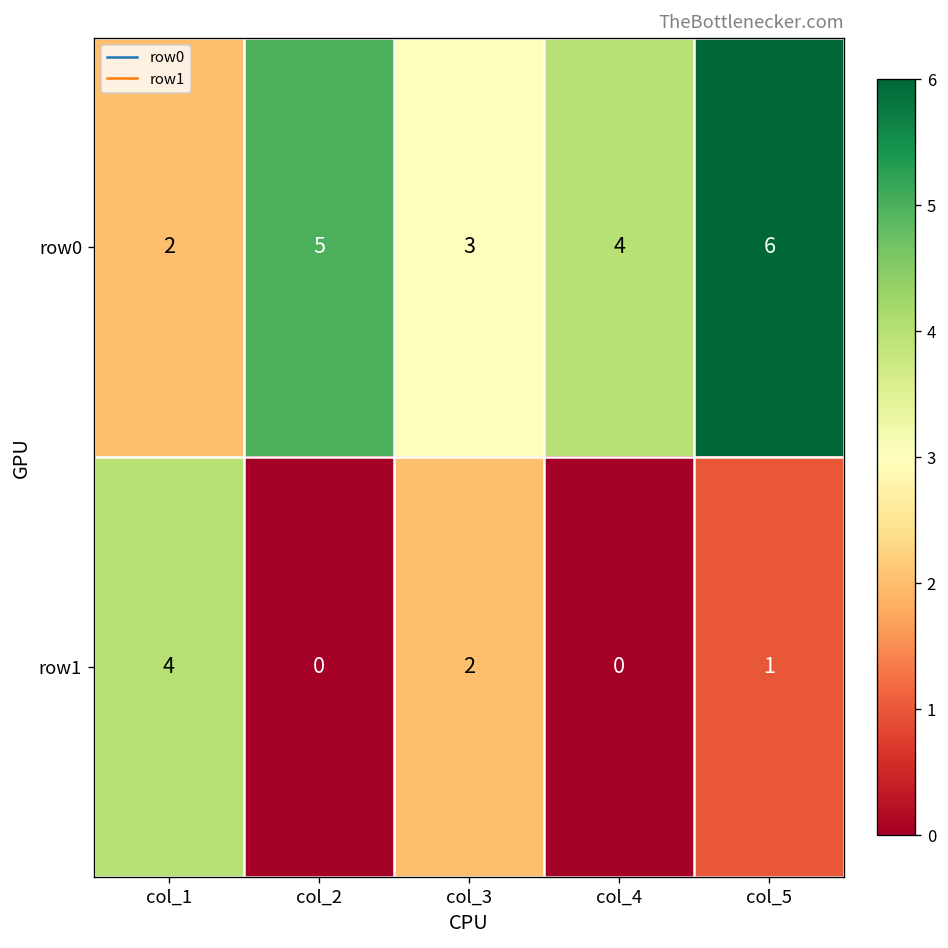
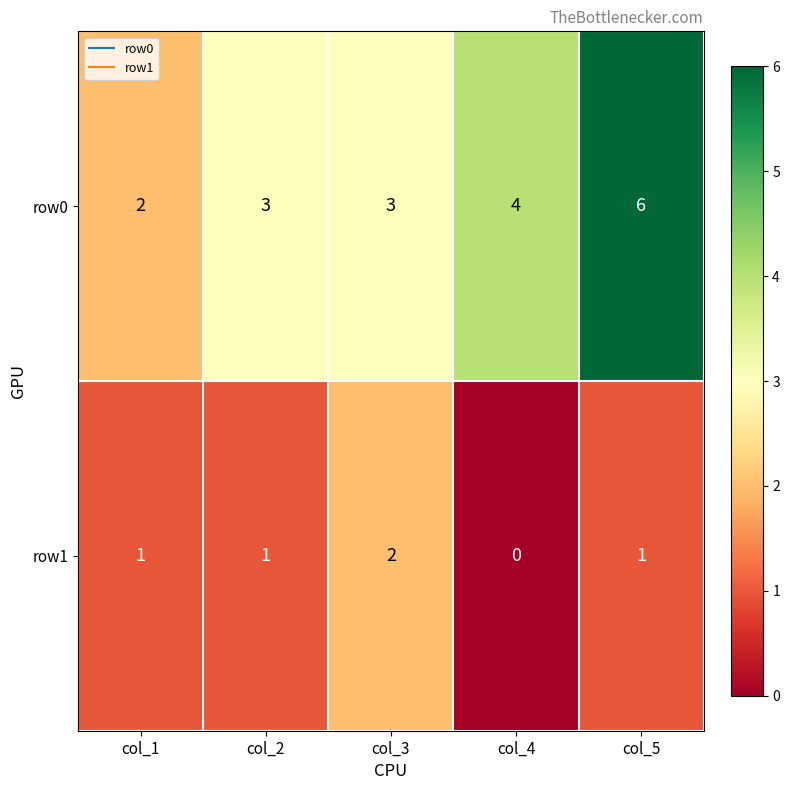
row0, col_2: 5 -> 3
row1, col_1: 4 -> 1
row1, col_2: 0 -> 1
